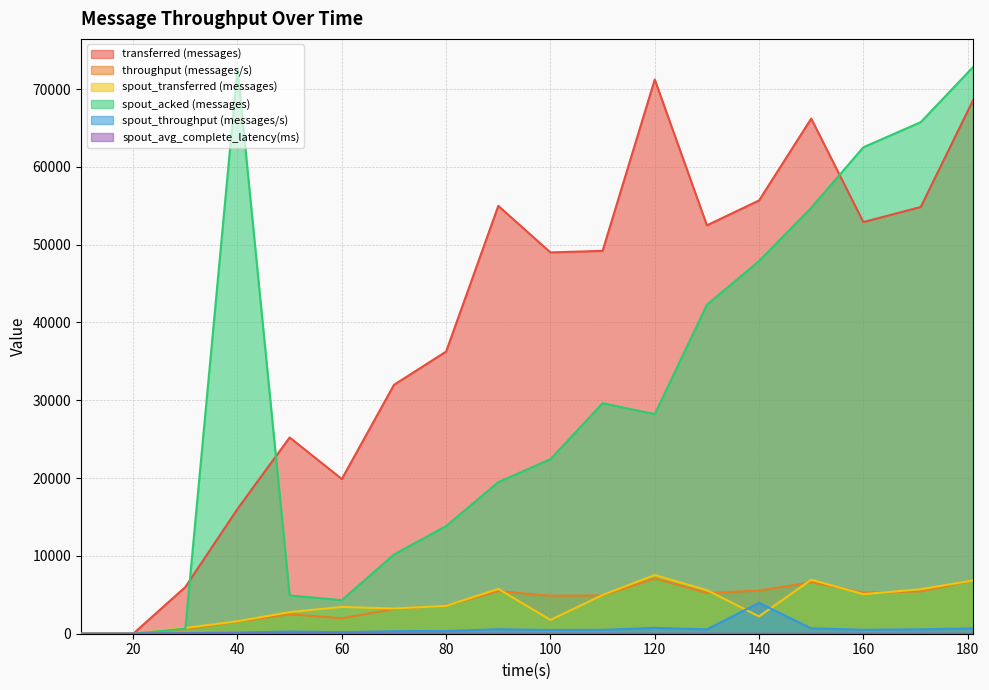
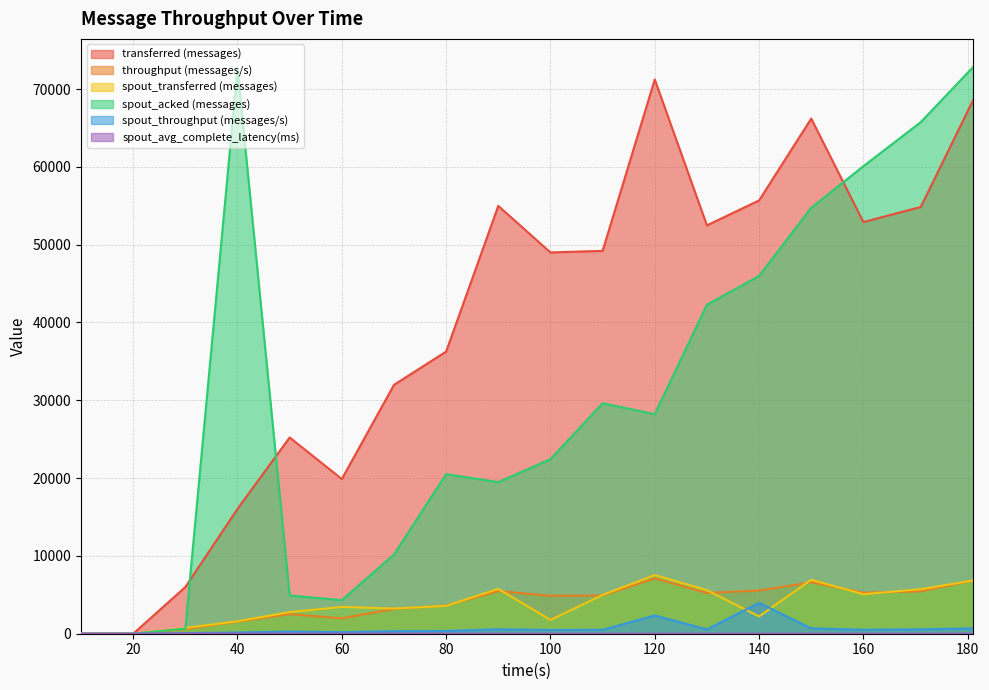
spout_acked (messages), 80: 14000 -> 21000
spout_throughput (messages/s), 120: 1000 -> 2000
spout_acked (messages), 140: 48000 -> 46000
spout_acked (messages), 160: 63000 -> 60000
